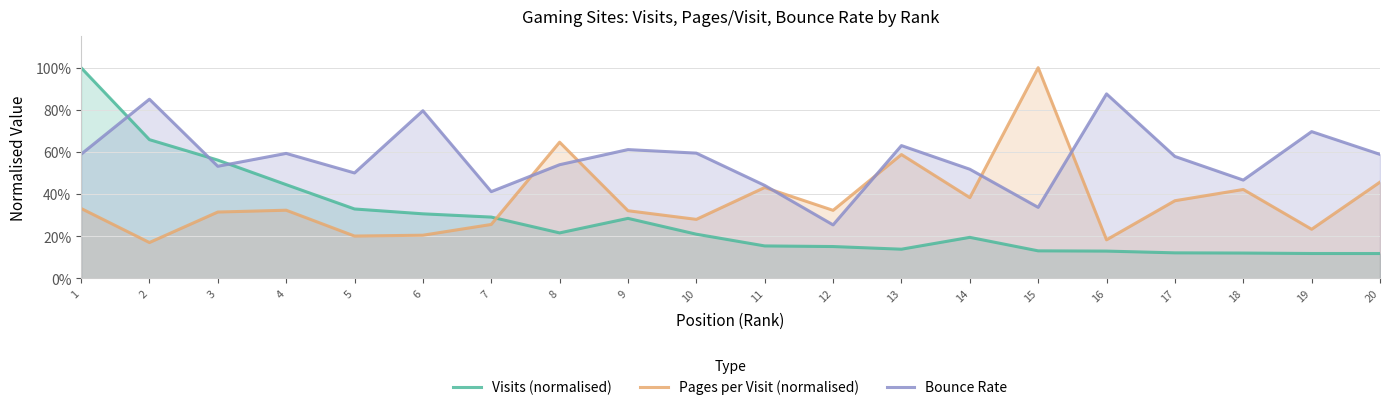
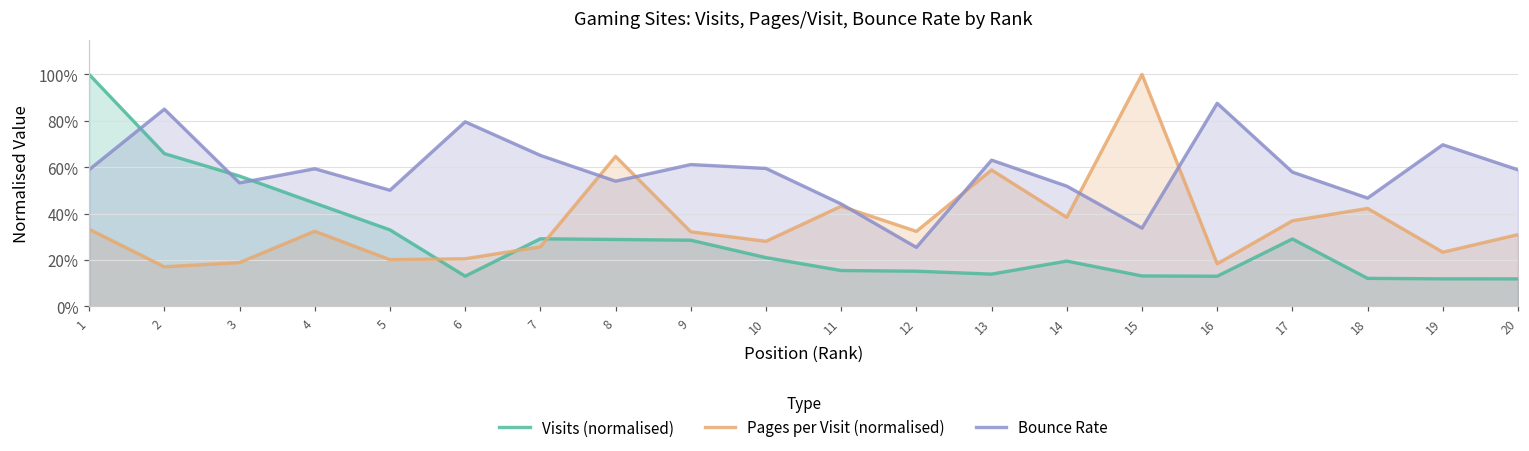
Pages per Visit (normalised), 3: 31% -> 19%
Visits (normalised), 6: 31% -> 13%
Bounce Rate, 7: 41% -> 65%
Visits (normalised), 8: 22% -> 29%
Visits (normalised), 17: 12% -> 29%
Pages per Visit (normalised), 20: 46% -> 31%
